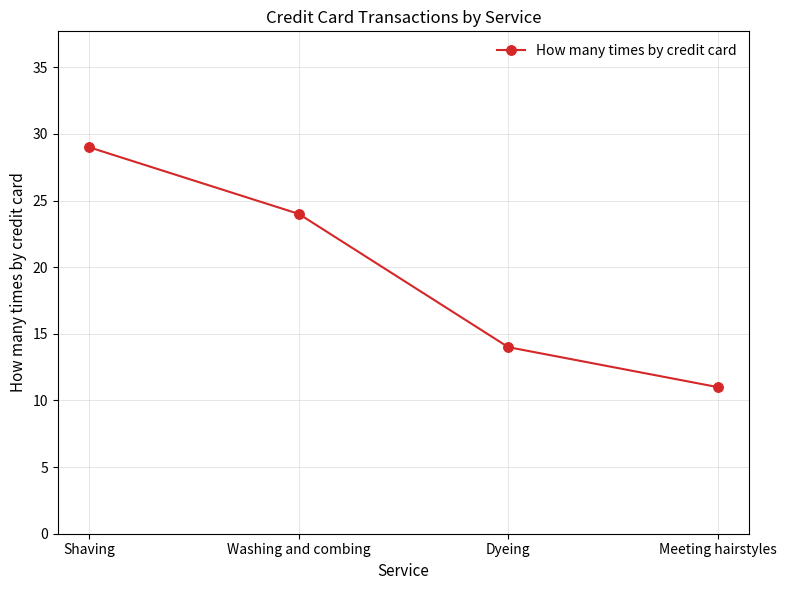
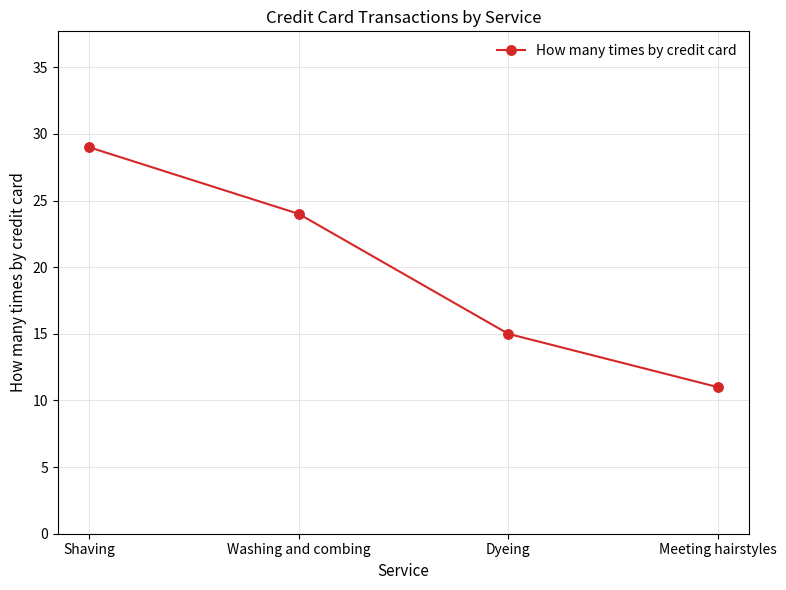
Dyeing: 14 -> 15
